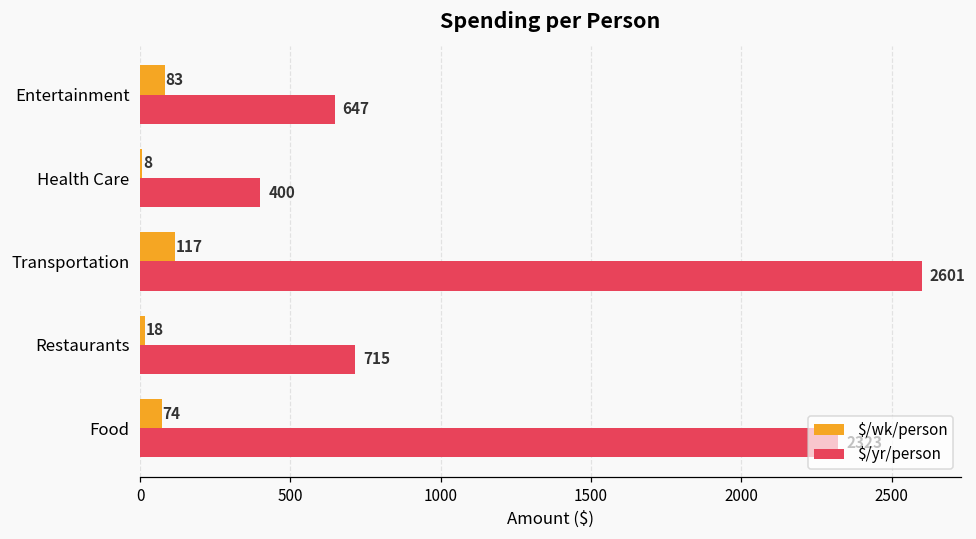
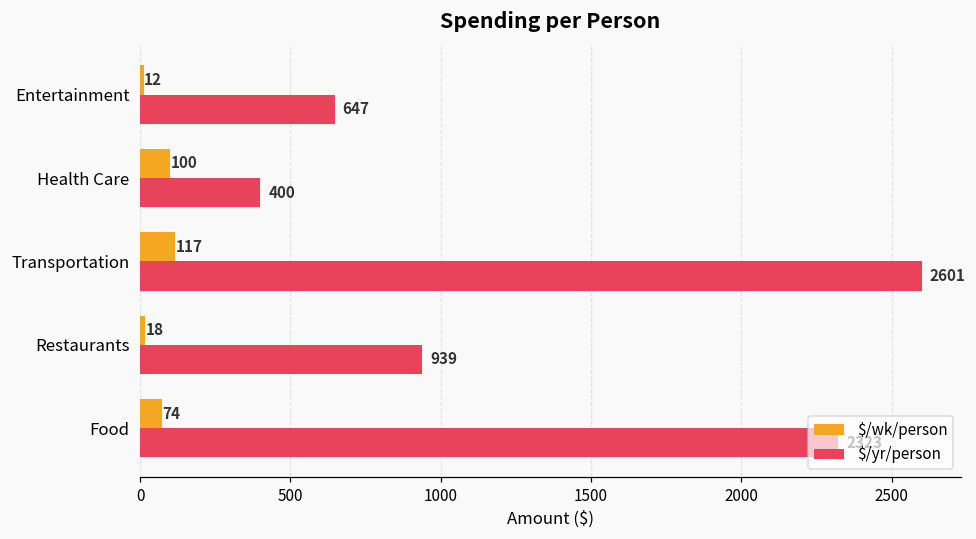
$/wk/person, Entertainment: 83 -> 12
$/wk/person, Health Care: 8 -> 100
$/yr/person, Restaurants: 715 -> 939
